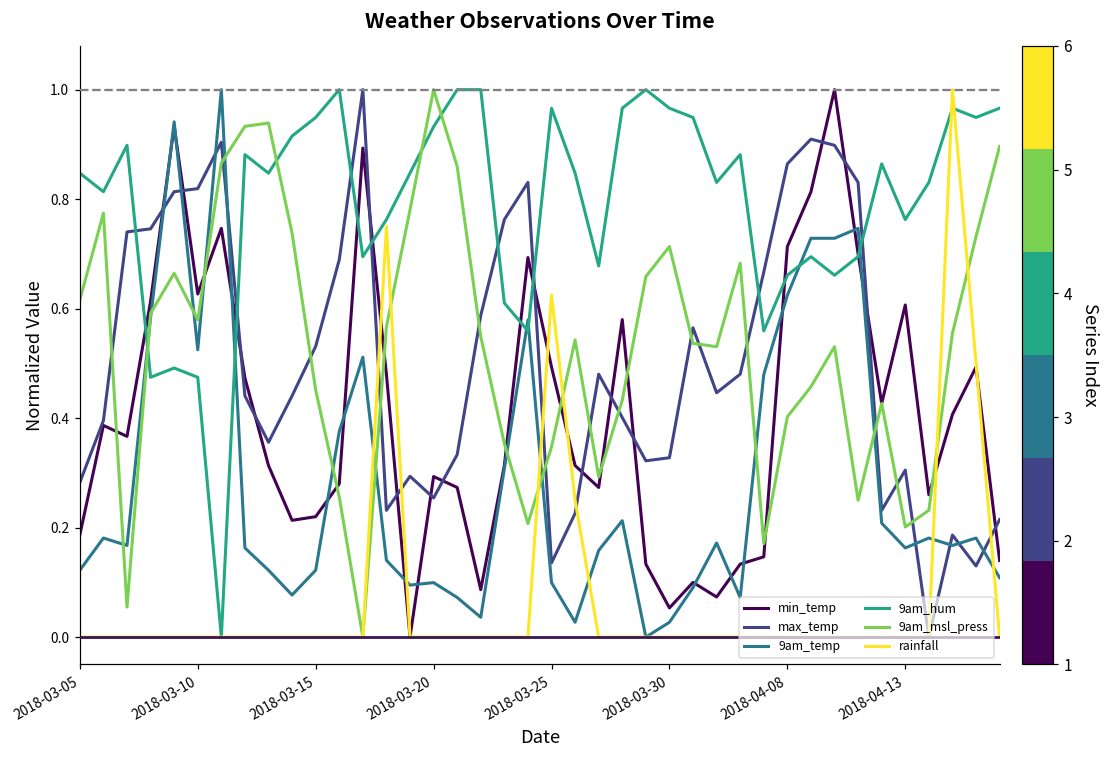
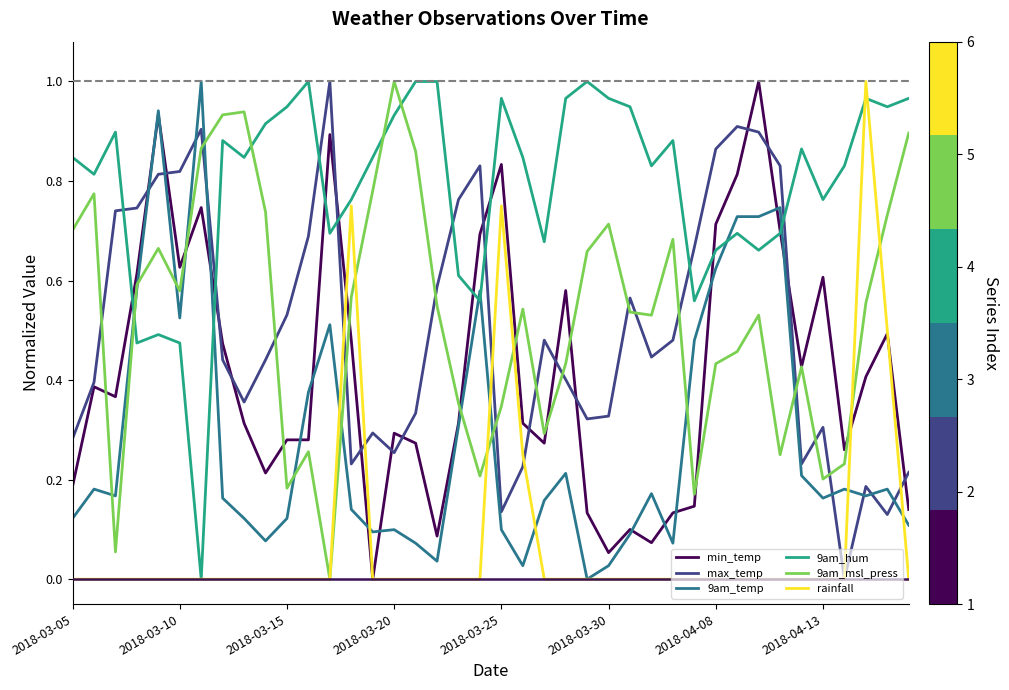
9am_msl_press, 2018-03-05: 0.62 -> 0.70
min_temp, 2018-03-15: 0.22 -> 0.28
9am_msl_press, 2018-03-15: 0.45 -> 0.18
min_temp, 2018-03-25: 0.49 -> 0.83
rainfall, 2018-03-25: 0.63 -> 0.75
9am_msl_press, 2018-04-08: 0.40 -> 0.43
